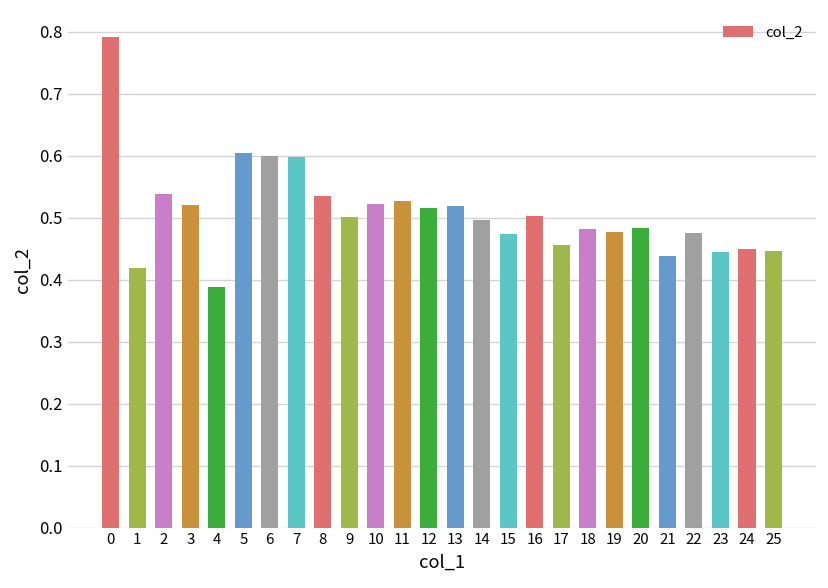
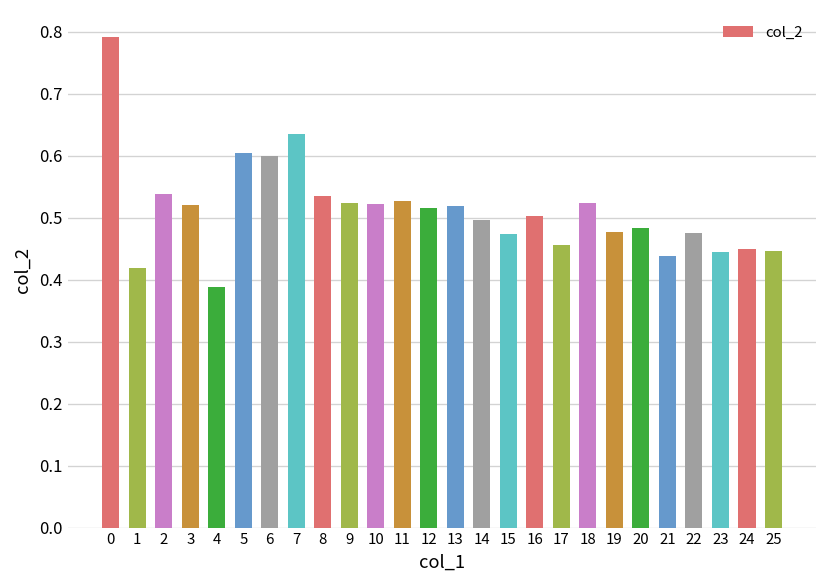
7: 0.60 -> 0.63
9: 0.50 -> 0.52
18: 0.48 -> 0.52
